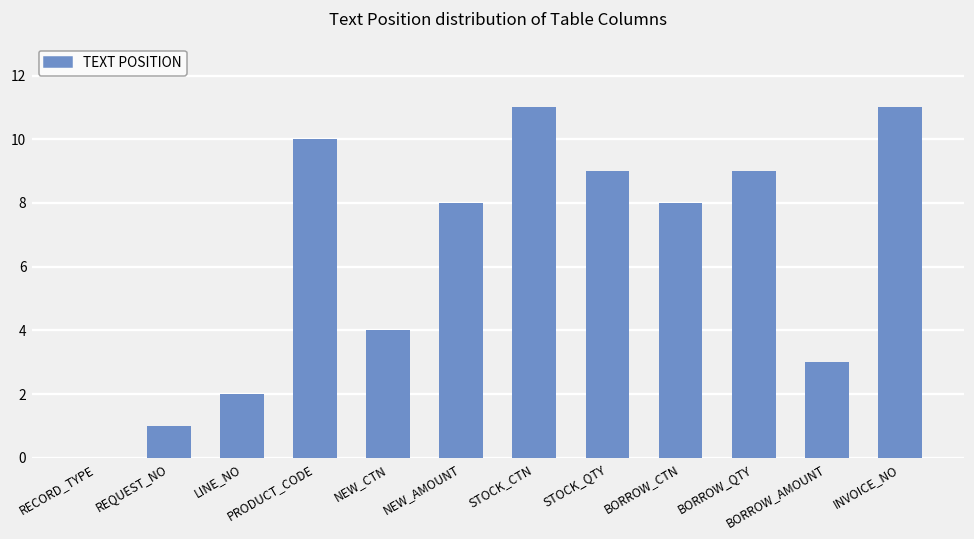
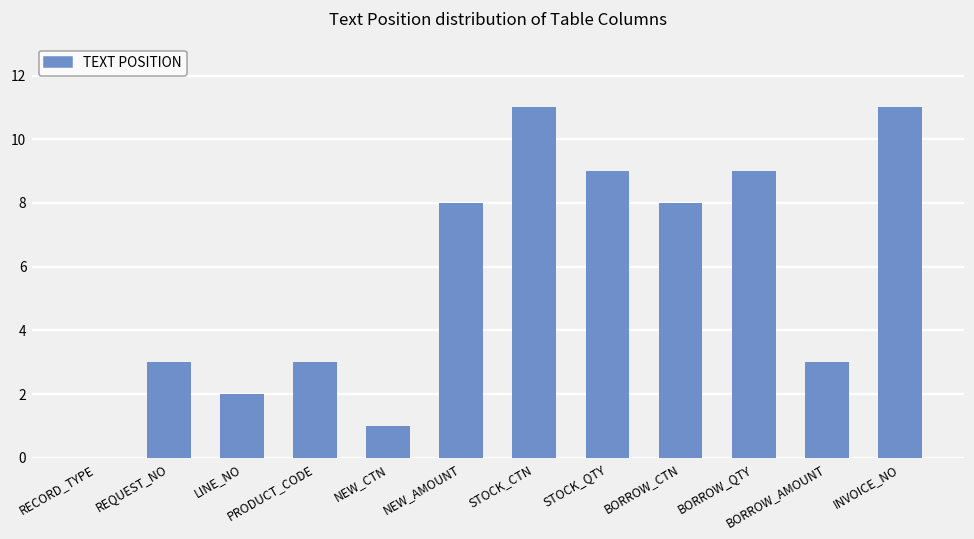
REQUEST_NO: 1 -> 3
PRODUCT_CODE: 10 -> 3
NEW_CTN: 4 -> 1
